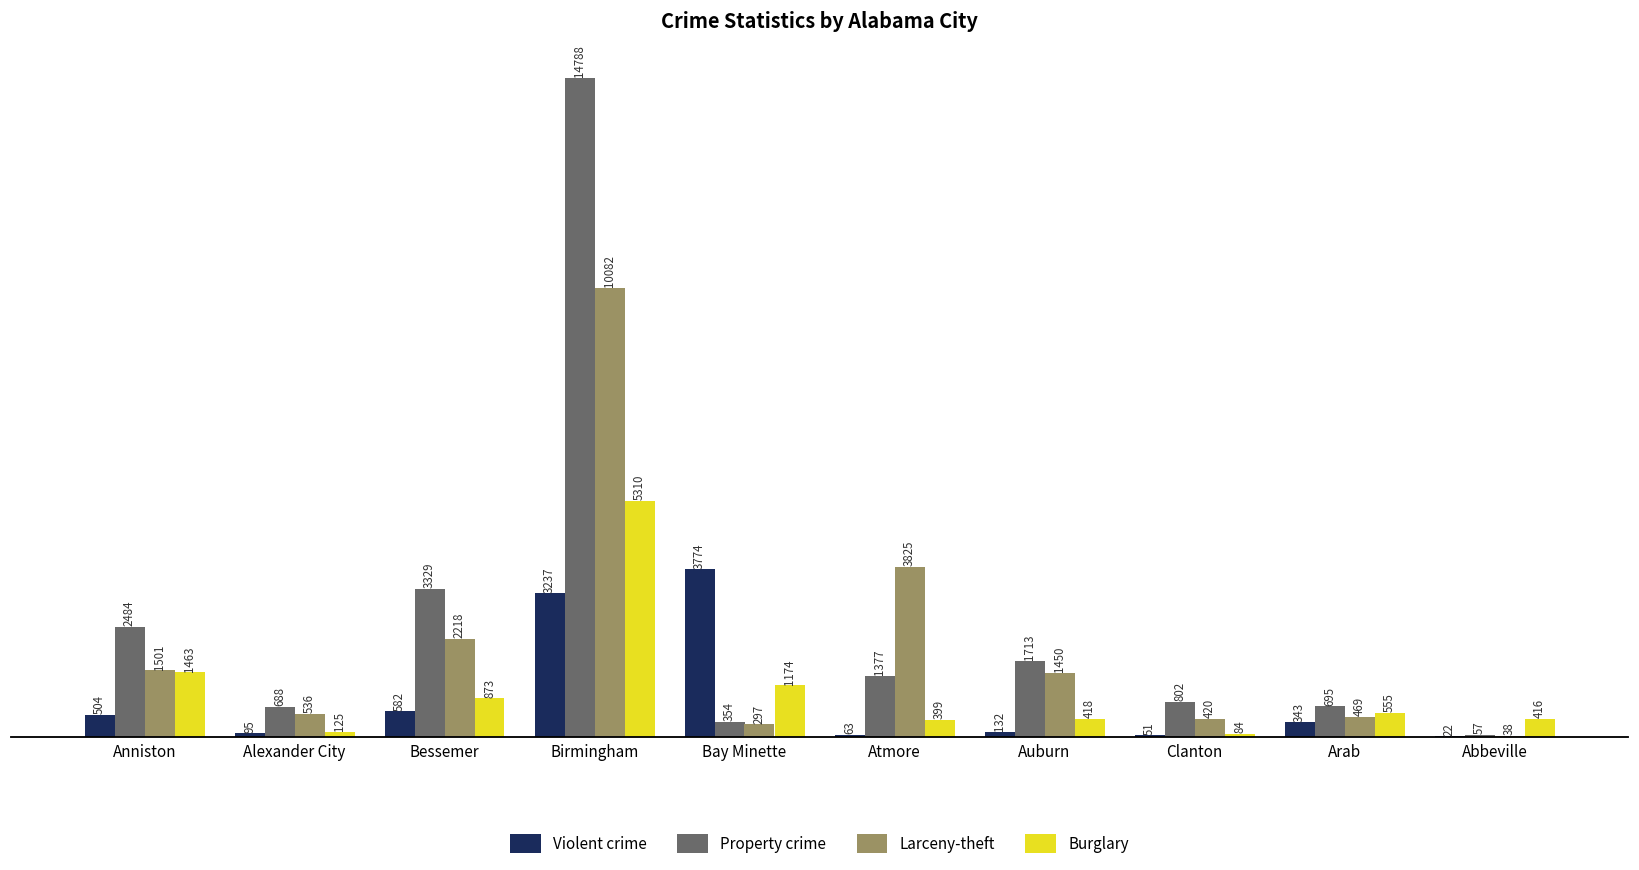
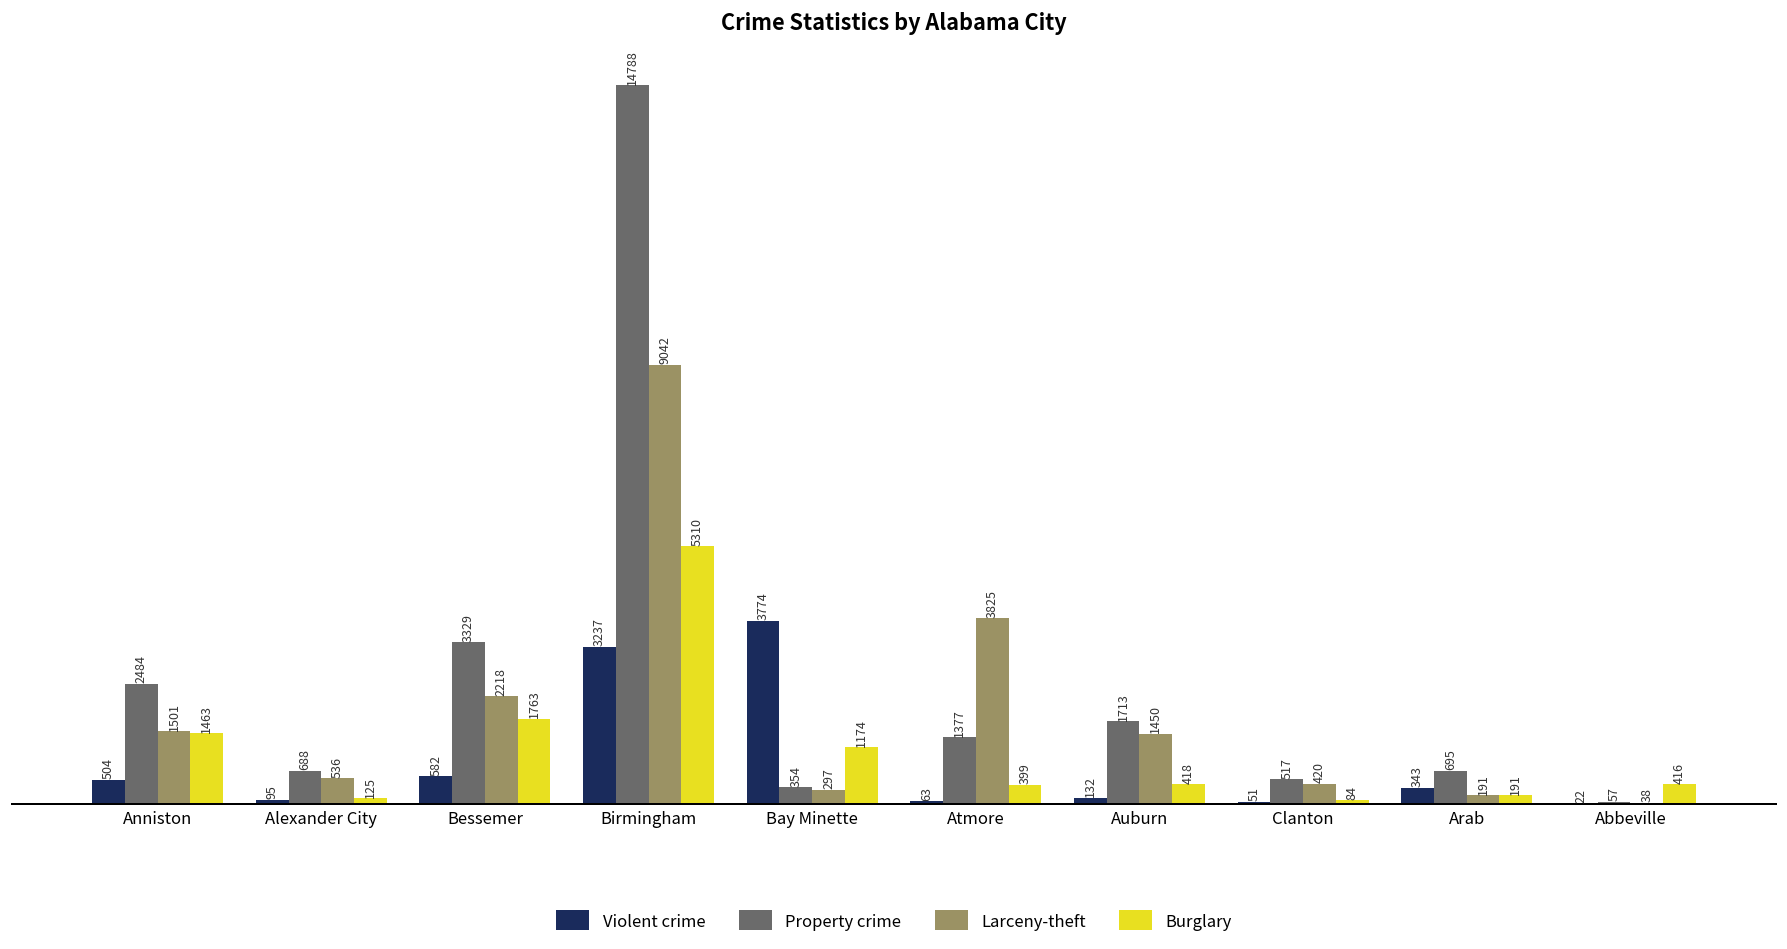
Burglary, Bessemer: 873 -> 1763
Larceny-theft, Birmingham: 10082 -> 9042
Property crime, Clanton: 802 -> 517
Larceny-theft, Arab: 469 -> 191
Burglary, Arab: 555 -> 191
